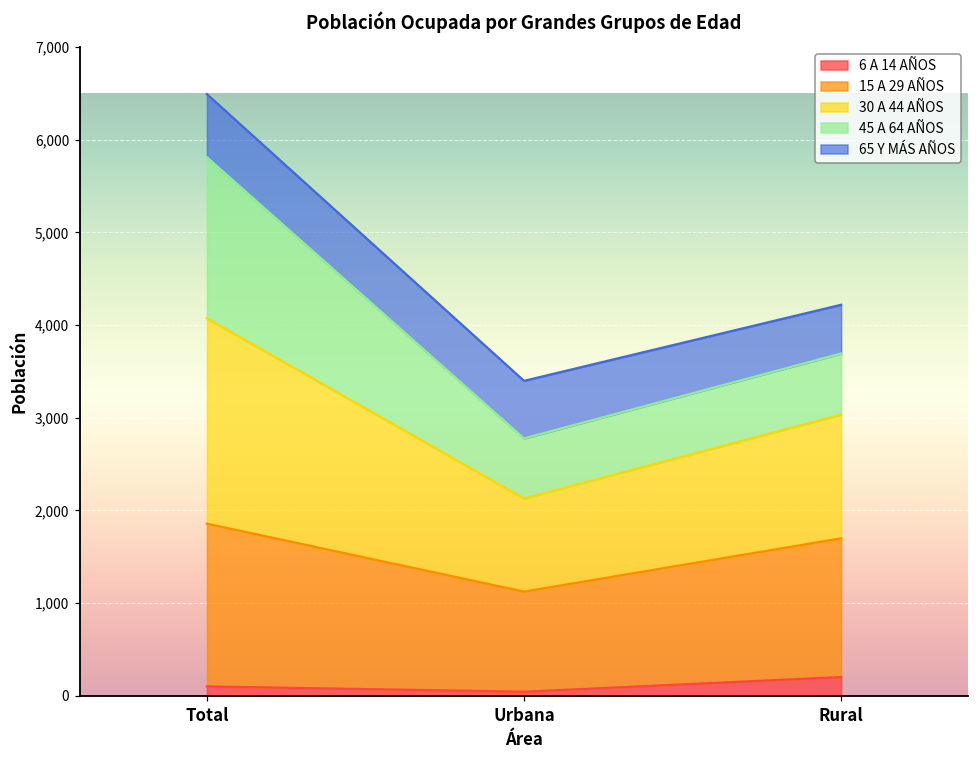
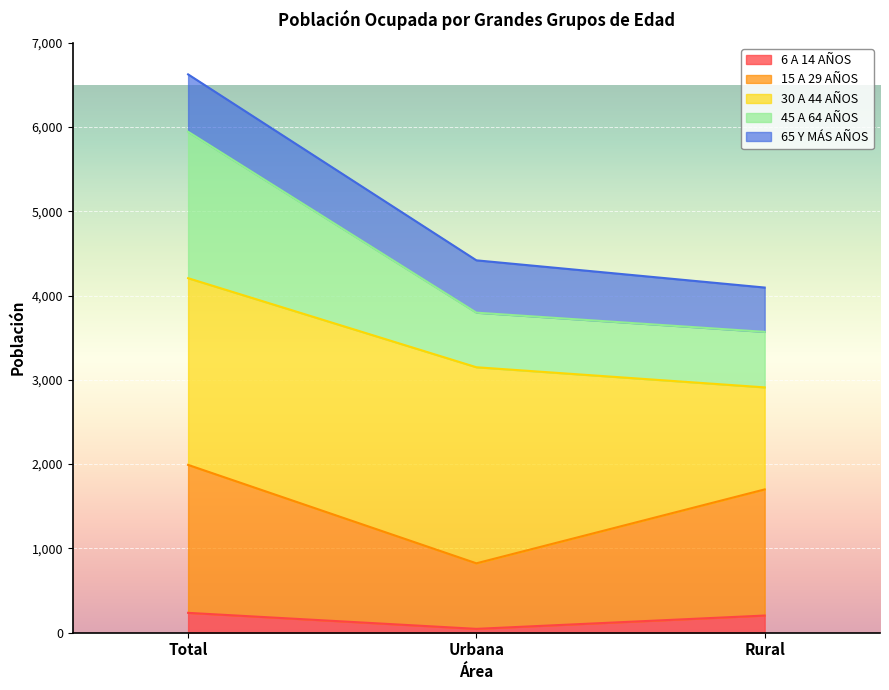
6 A 14 AÑOS, Total: 100 -> 200
15 A 29 AÑOS, Urbana: 1,100 -> 800
30 A 44 AÑOS, Urbana: 1,000 -> 2,300
30 A 44 AÑOS, Rural: 1,300 -> 1,200
